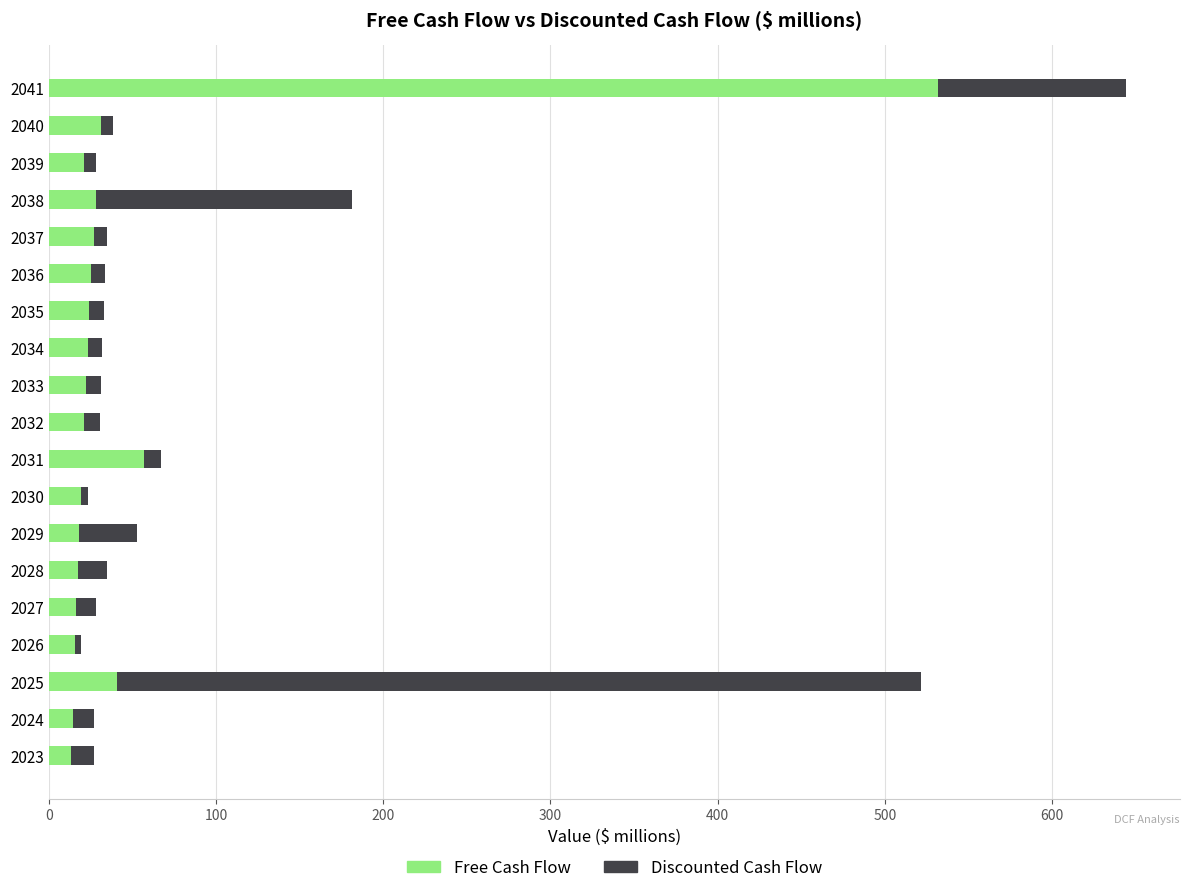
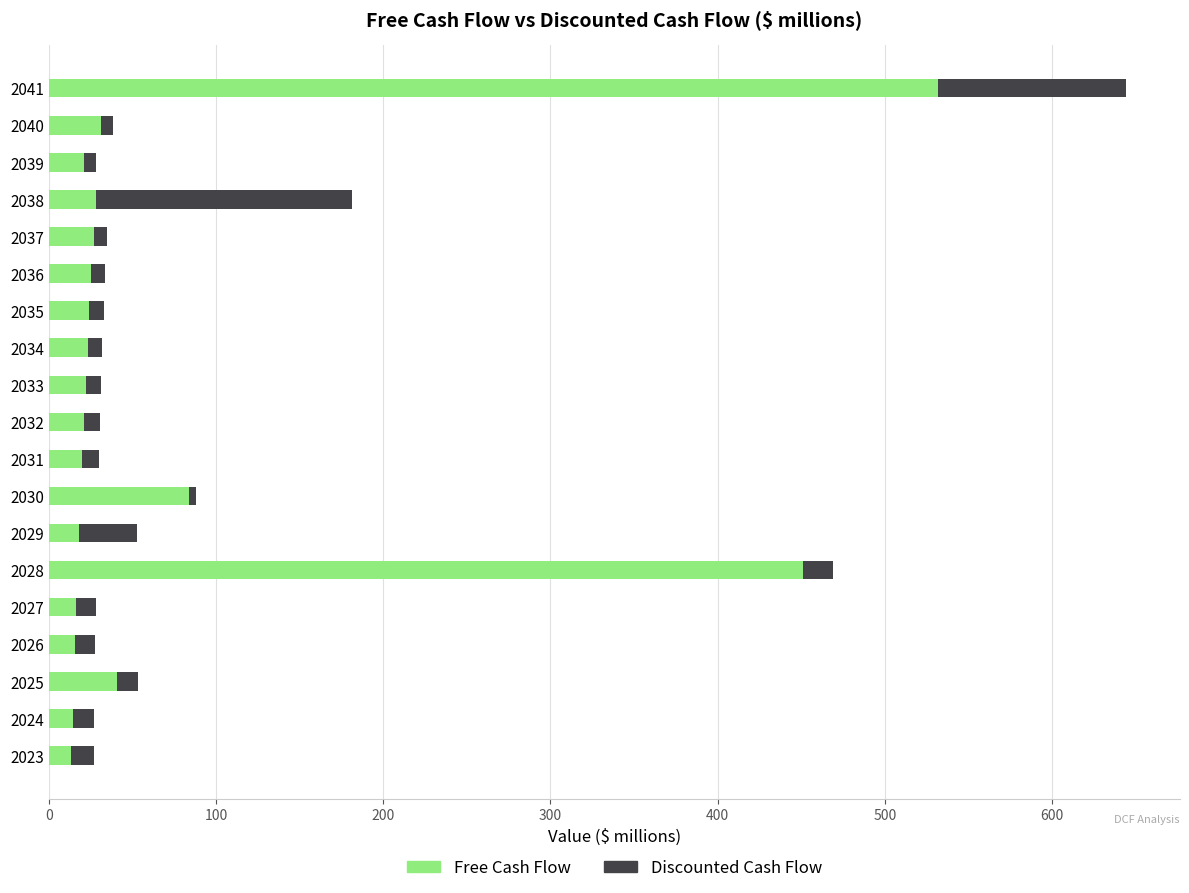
Free Cash Flow, 2031: 57 -> 20
Free Cash Flow, 2030: 19 -> 84
Free Cash Flow, 2028: 17 -> 451
Discounted Cash Flow, 2026: 4 -> 12
Discounted Cash Flow, 2025: 481 -> 13
